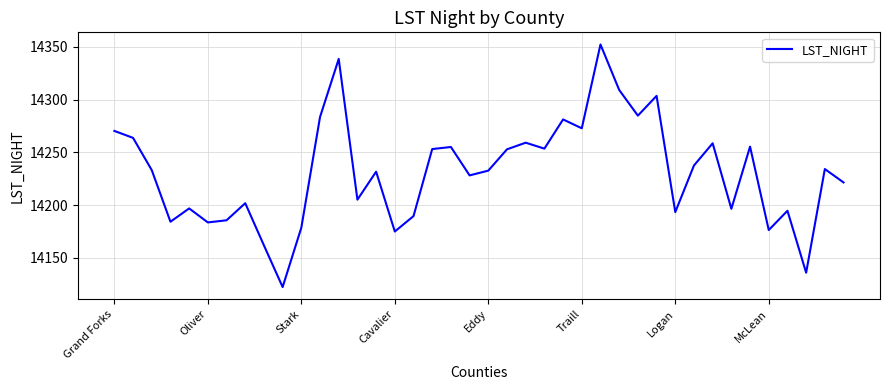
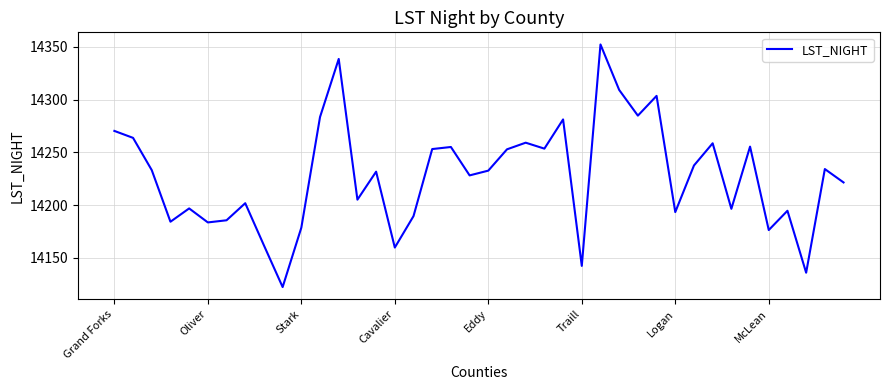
Cavalier: 14175 -> 14160
Traill: 14273 -> 14142
